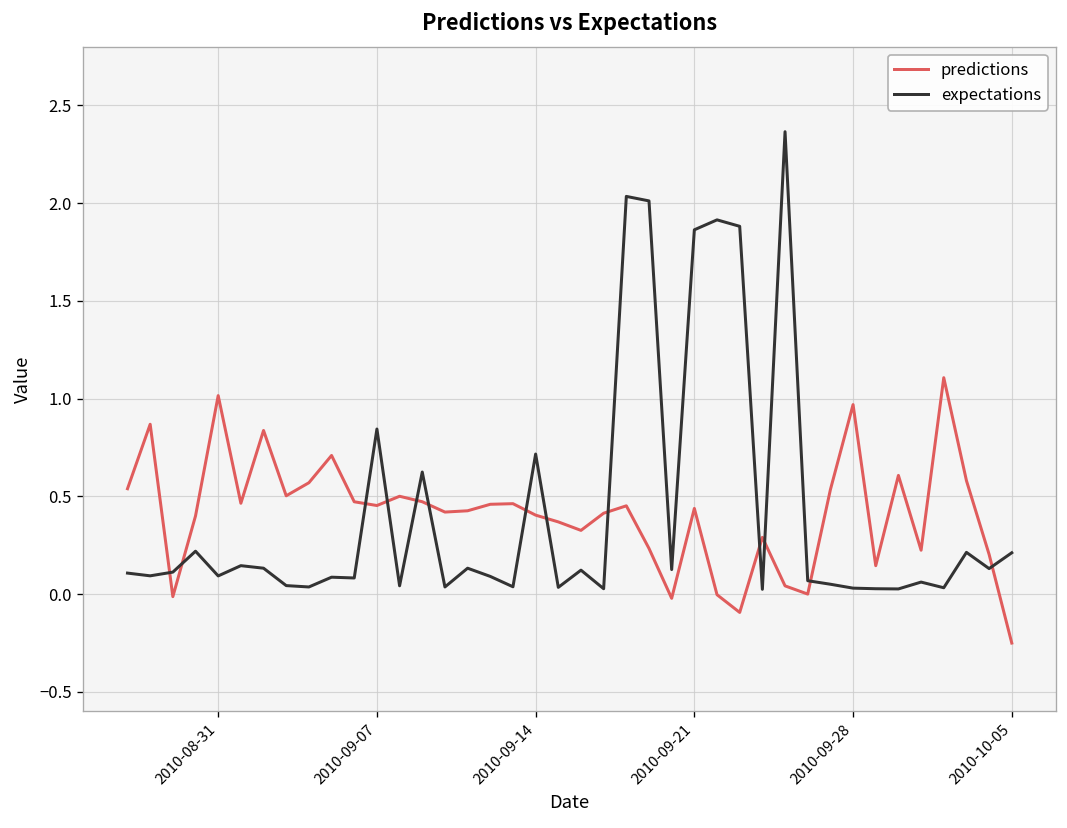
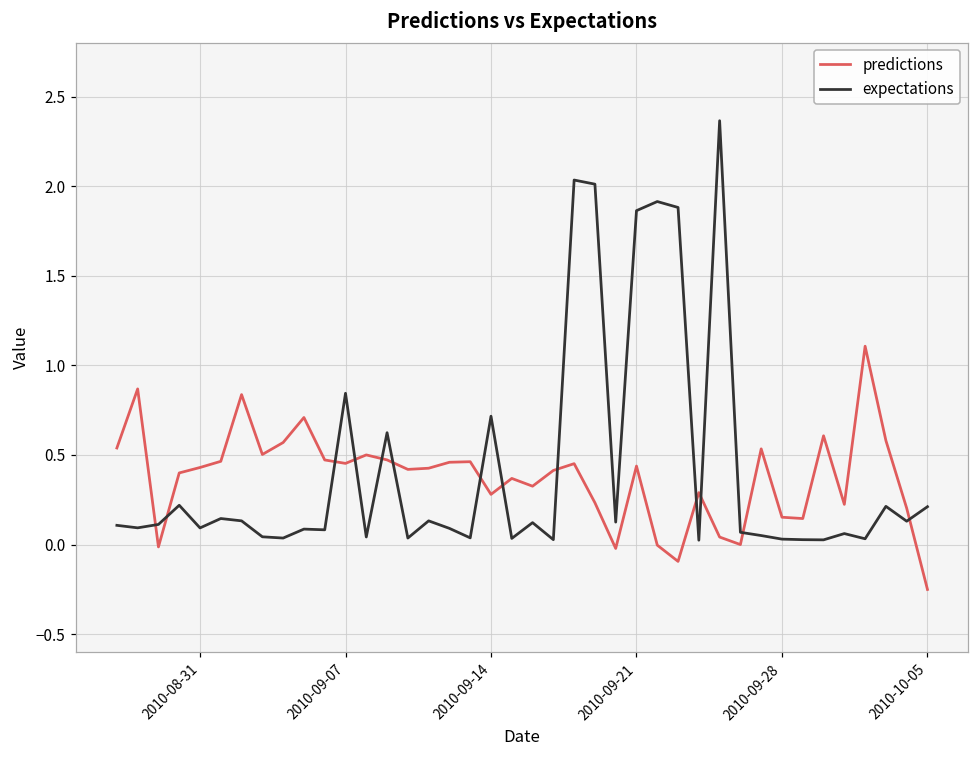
predictions, 2010-08-31: 1.01 -> 0.43
predictions, 2010-09-14: 0.40 -> 0.28
predictions, 2010-09-28: 0.97 -> 0.15
